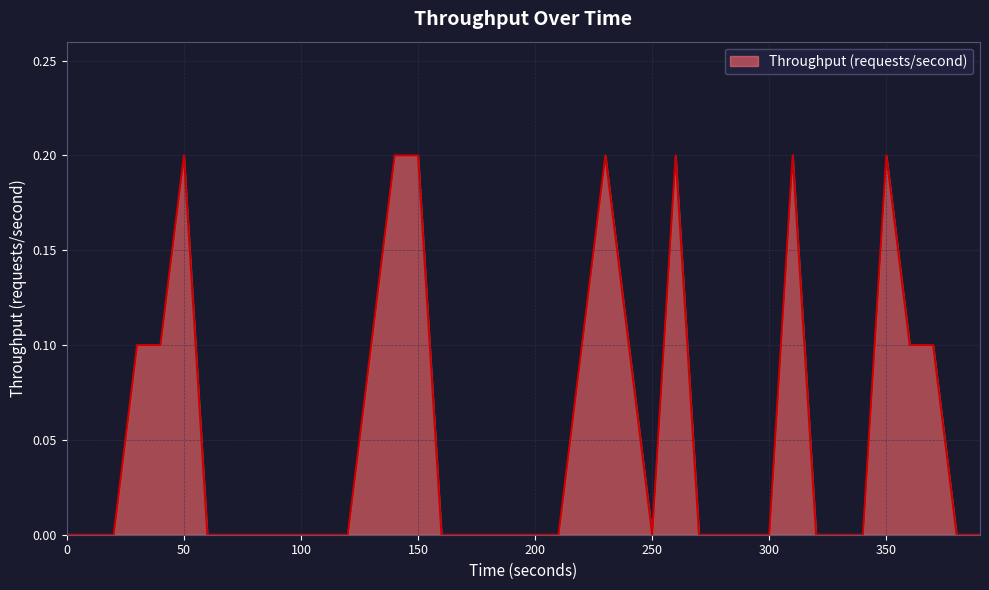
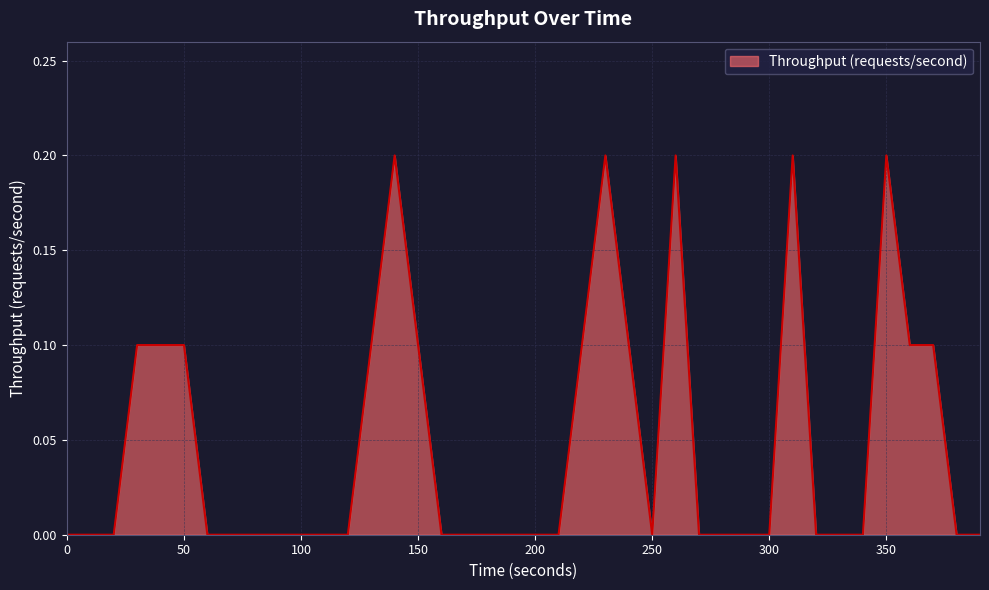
50: 0.2 -> 0.1
150: 0.2 -> 0.1
